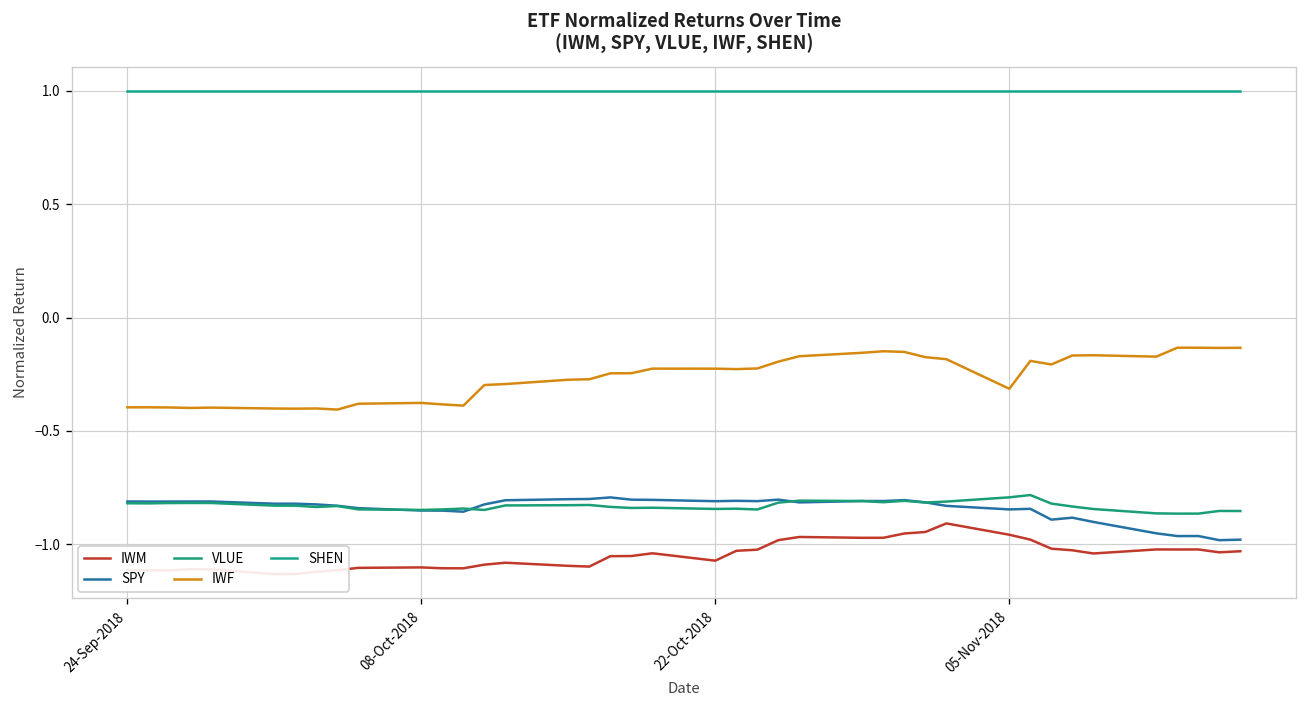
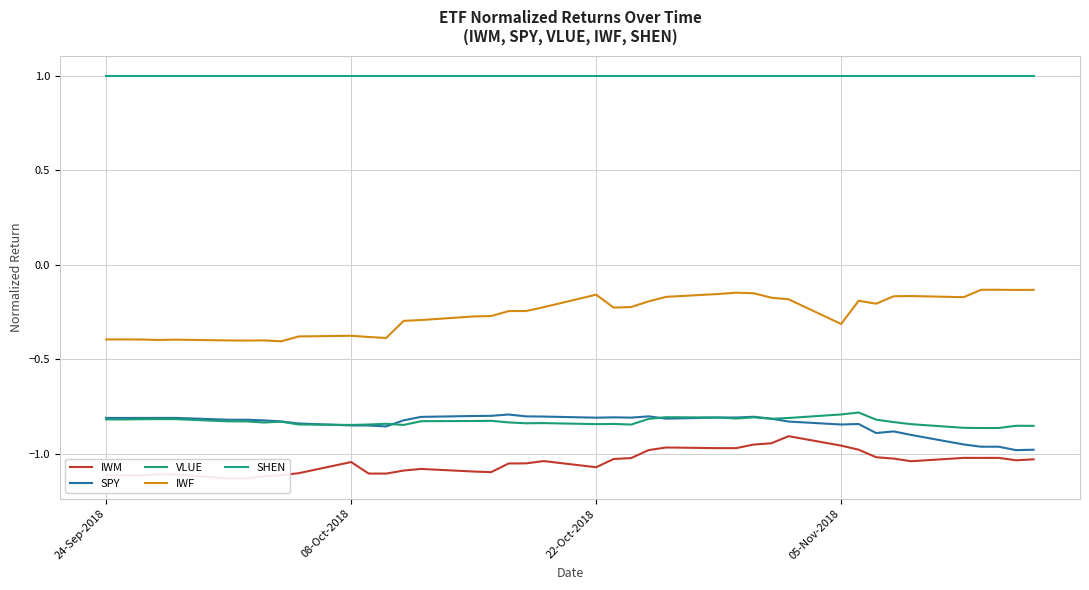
IWM, 08-Oct-2018: -1.10 -> -1.05
IWF, 22-Oct-2018: -0.23 -> -0.16
